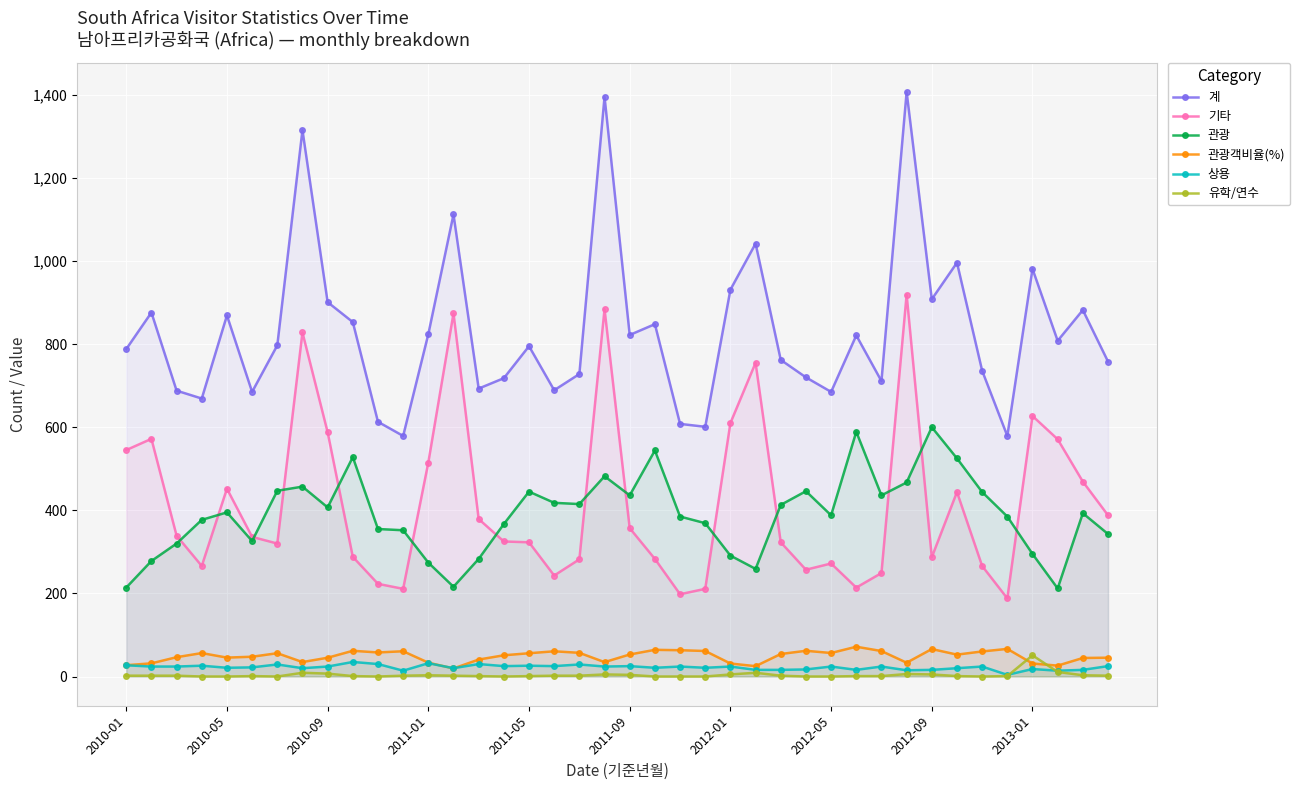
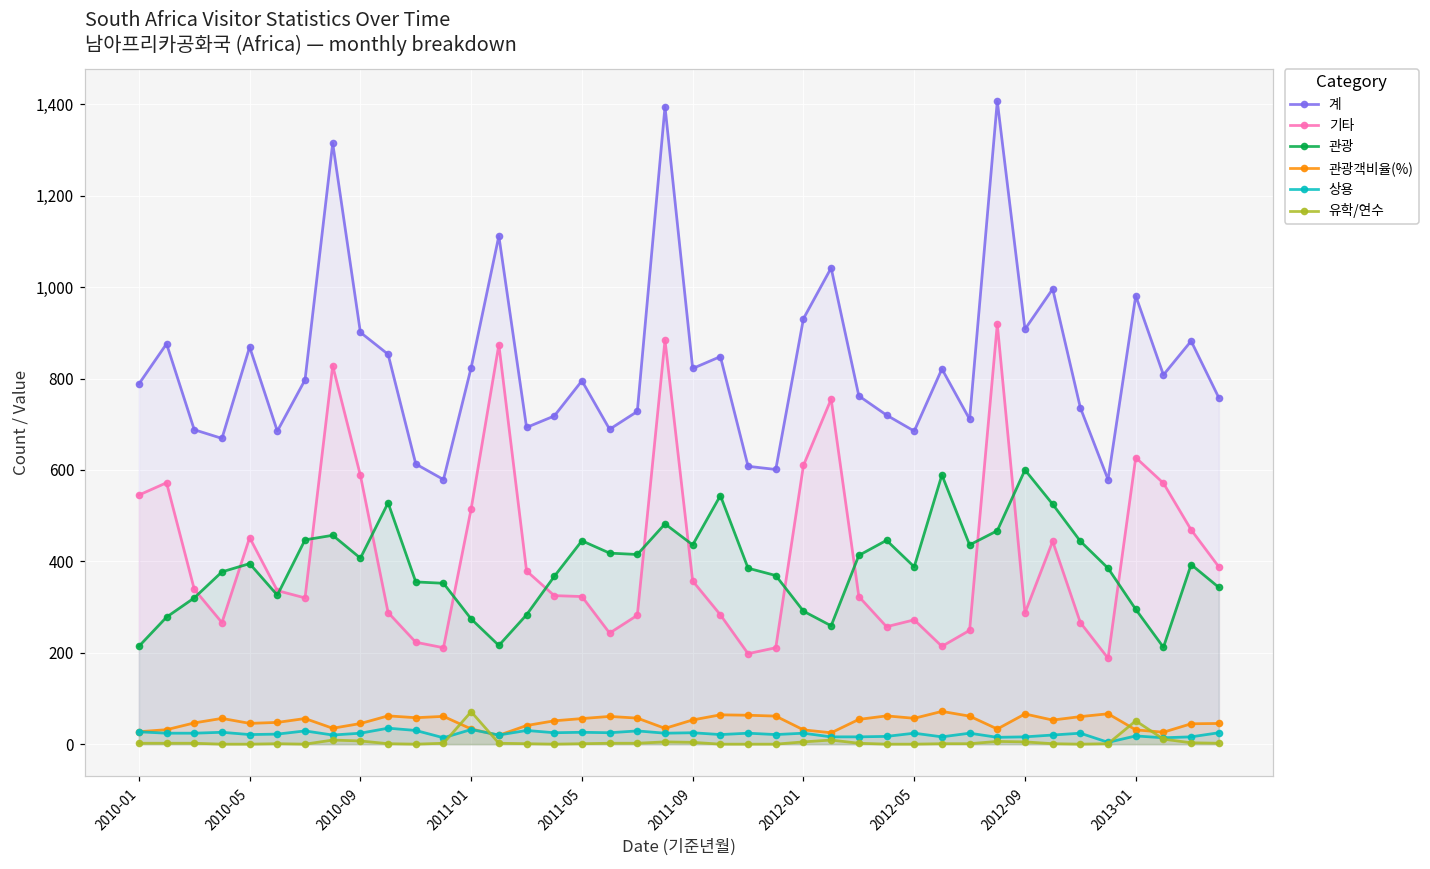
유학/연수, 2011-01: 0 -> 70
